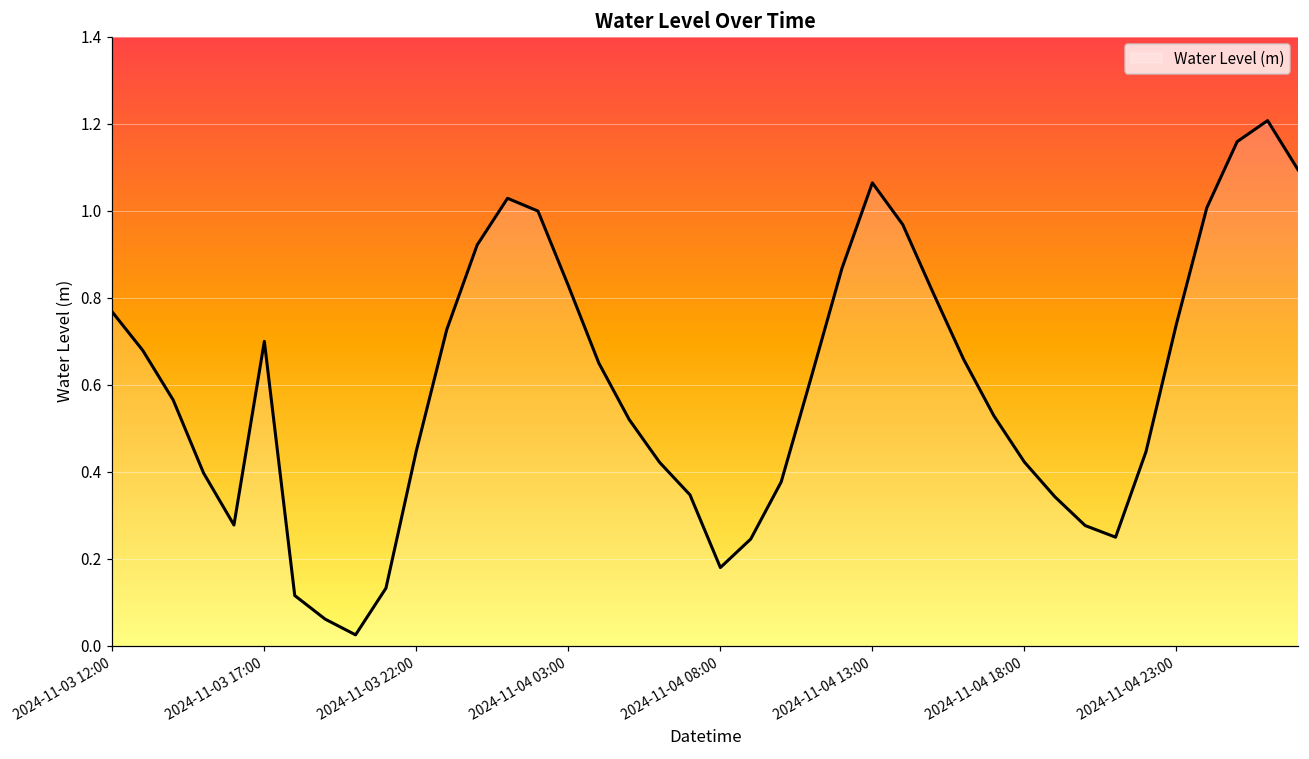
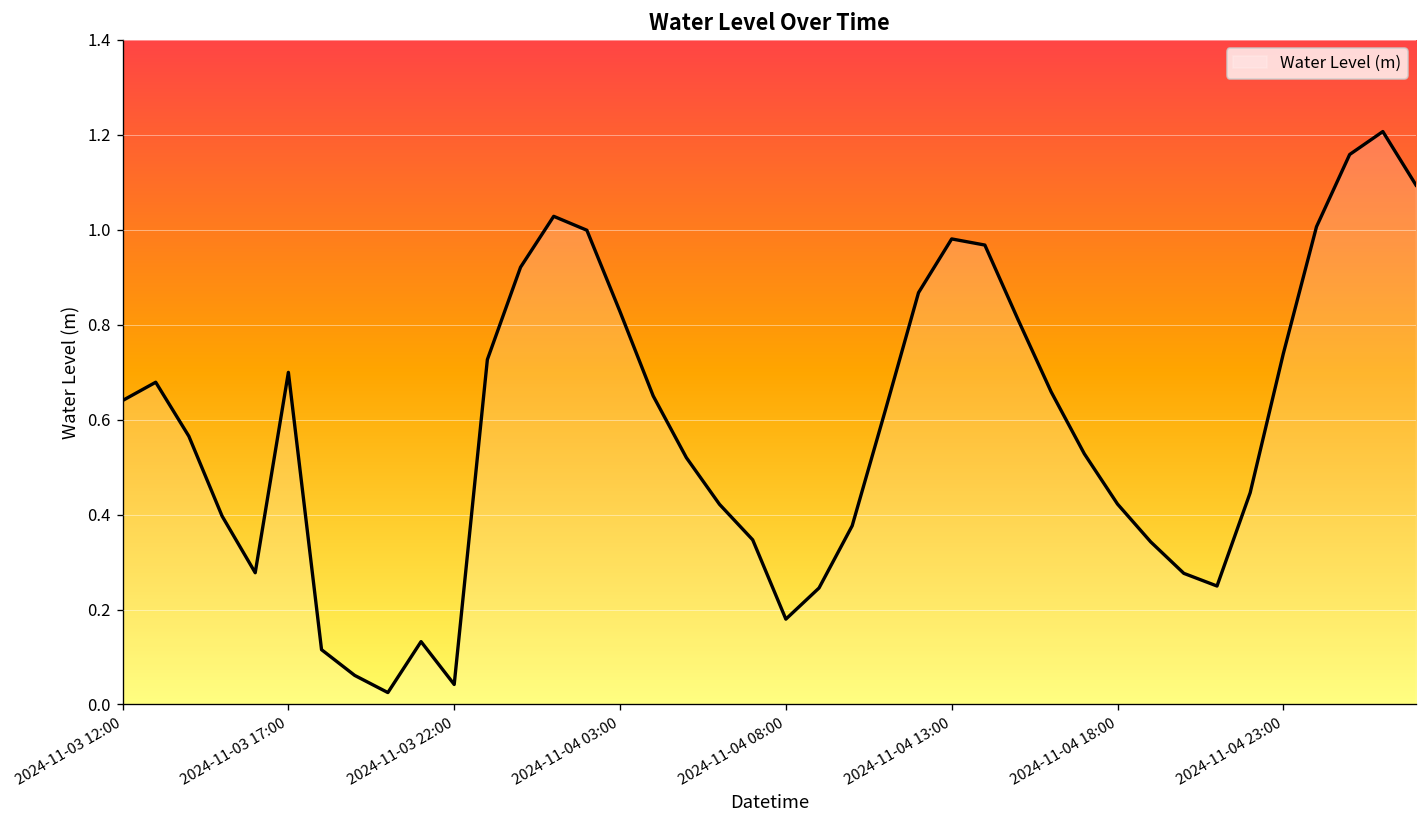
2024-11-03 12:00: 0.77 -> 0.64
2024-11-03 22:00: 0.45 -> 0.04
2024-11-04 13:00: 1.06 -> 0.98
